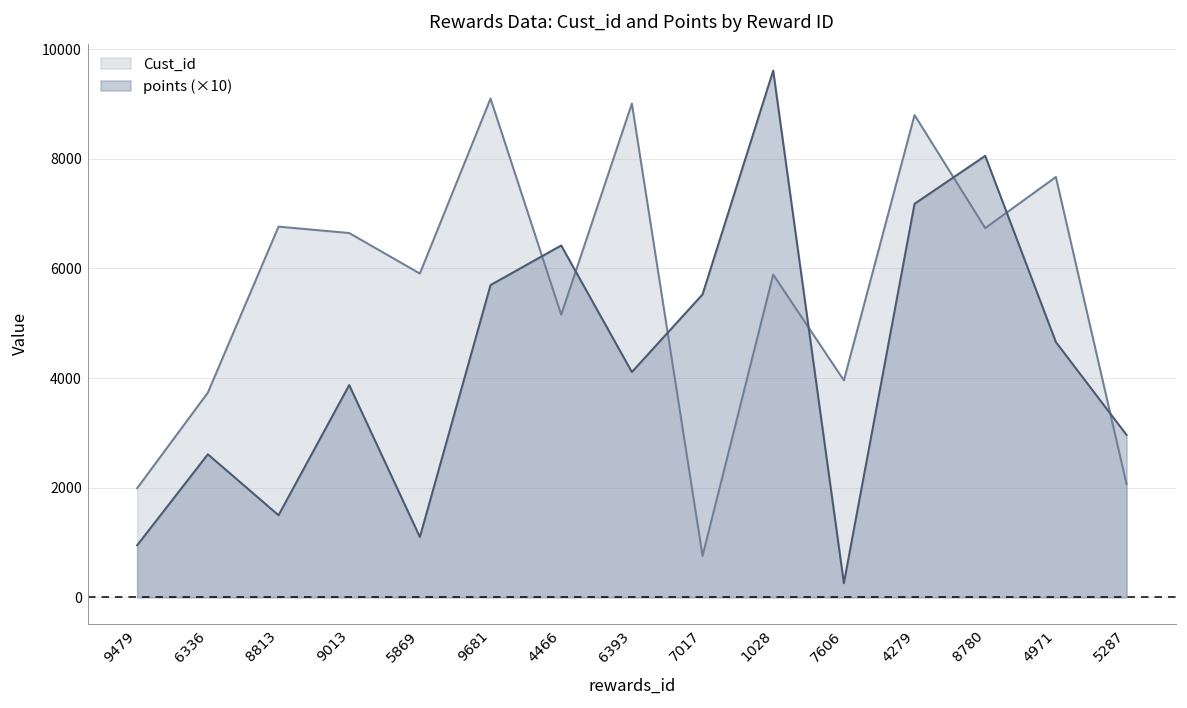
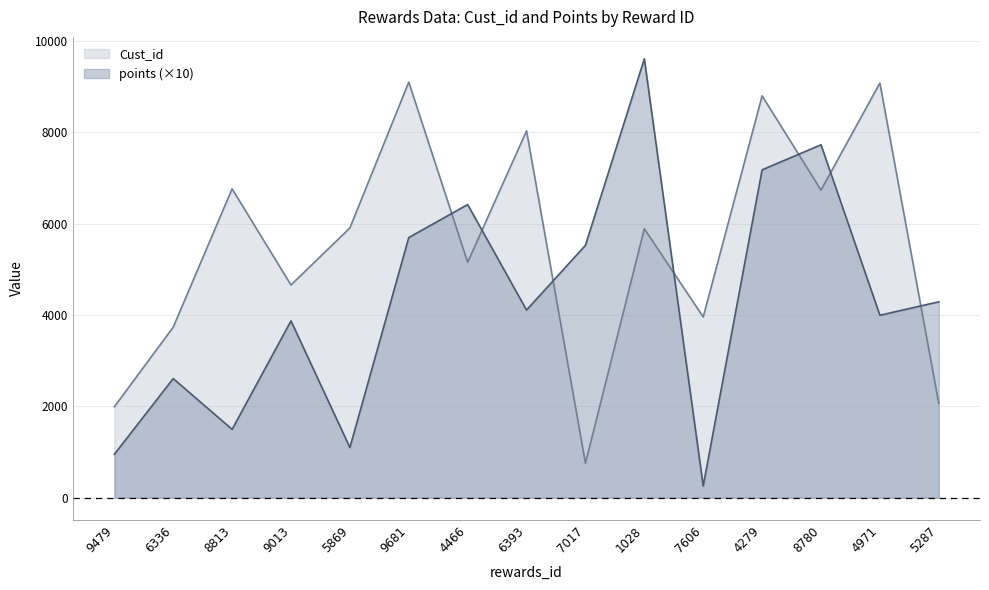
Cust_id, 9013: 6600 -> 4700
Cust_id, 6393: 9000 -> 8000
points (×10), 8780: 8100 -> 7700
Cust_id, 4971: 7700 -> 9100
points (×10), 4971: 4700 -> 4000
points (×10), 5287: 3000 -> 4300
